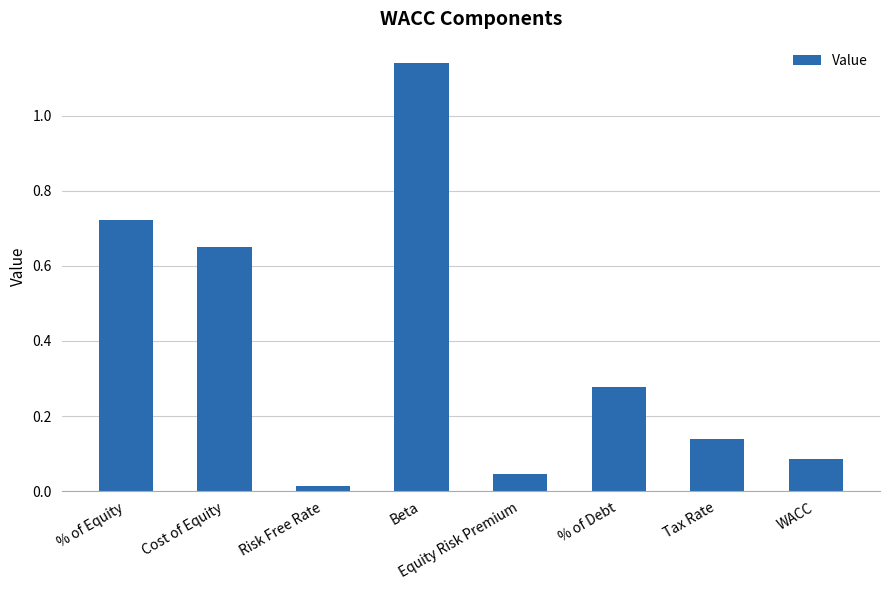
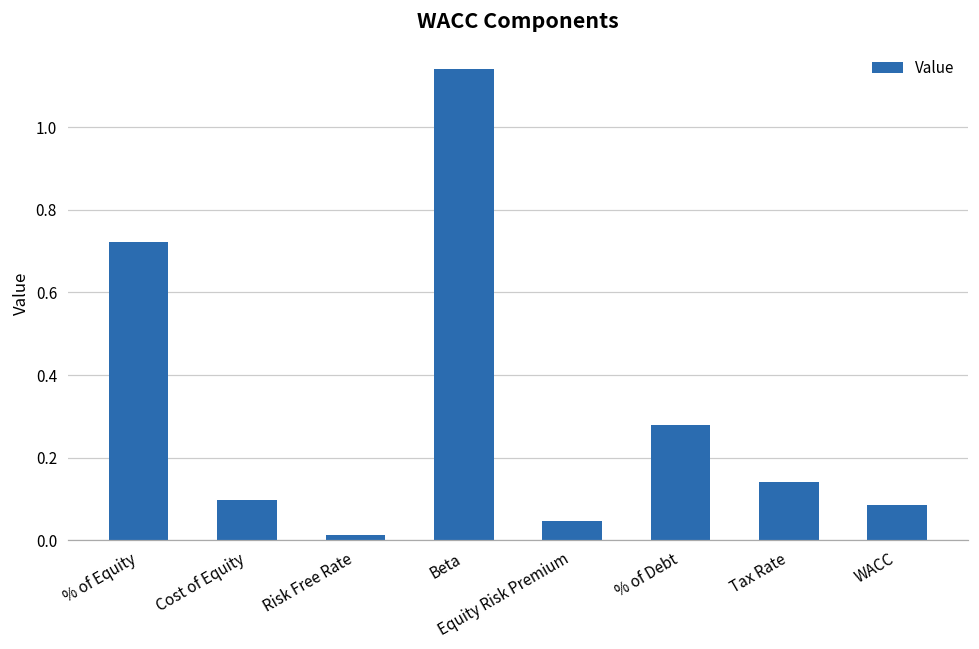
Cost of Equity: 0.65 -> 0.10
